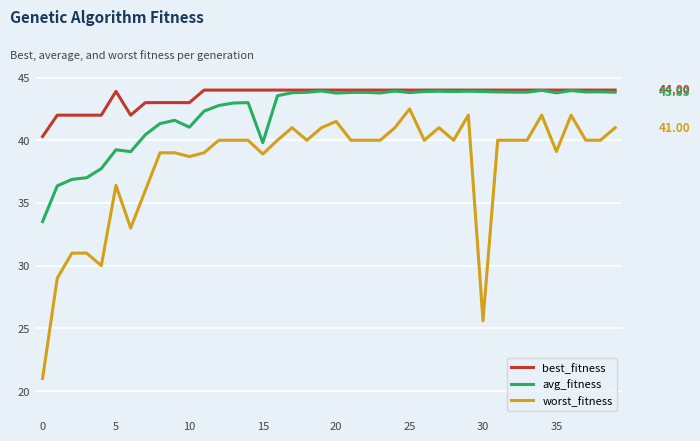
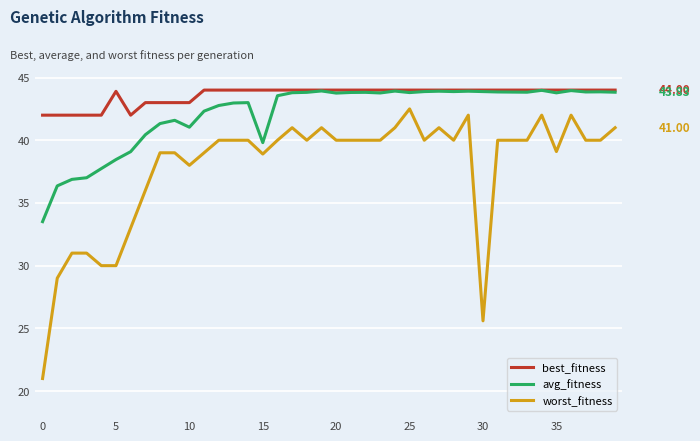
best_fitness, 0: 40.3 -> 42.0
avg_fitness, 5: 39.2 -> 38.5
worst_fitness, 5: 36.4 -> 30.0
worst_fitness, 10: 38.7 -> 38.0
worst_fitness, 20: 41.5 -> 40.0
